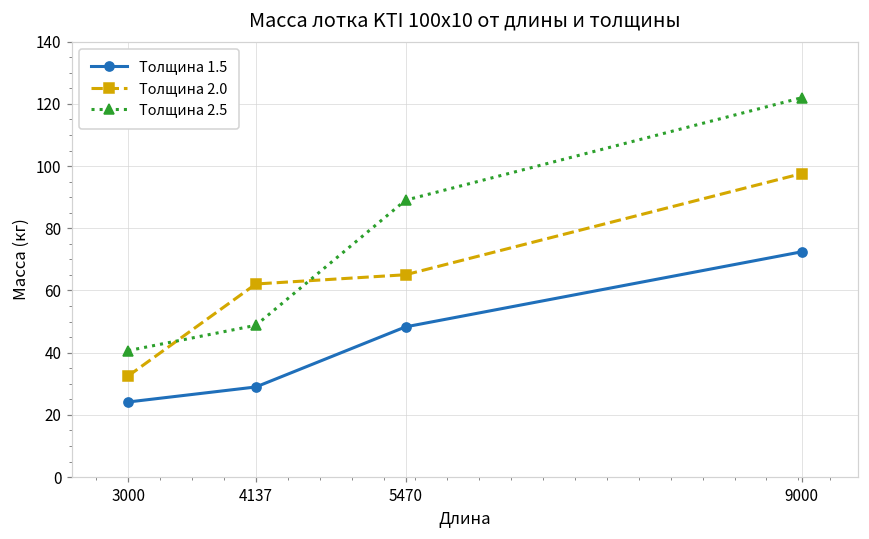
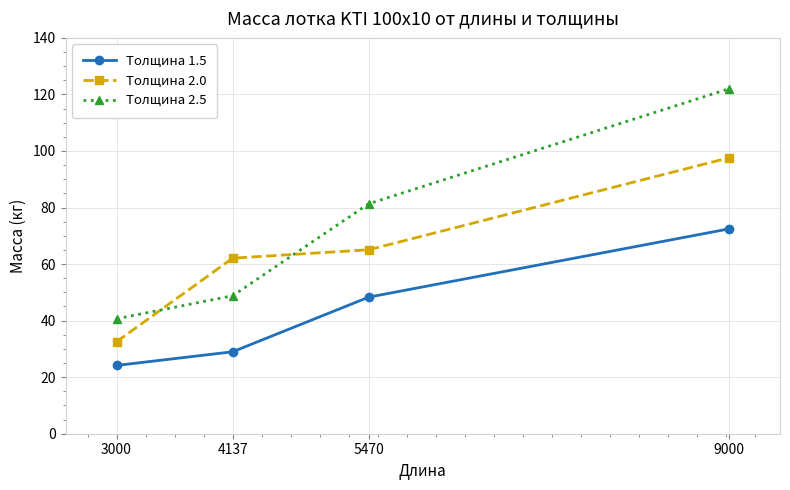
Толщина 2.5, 5470: 89 -> 81
